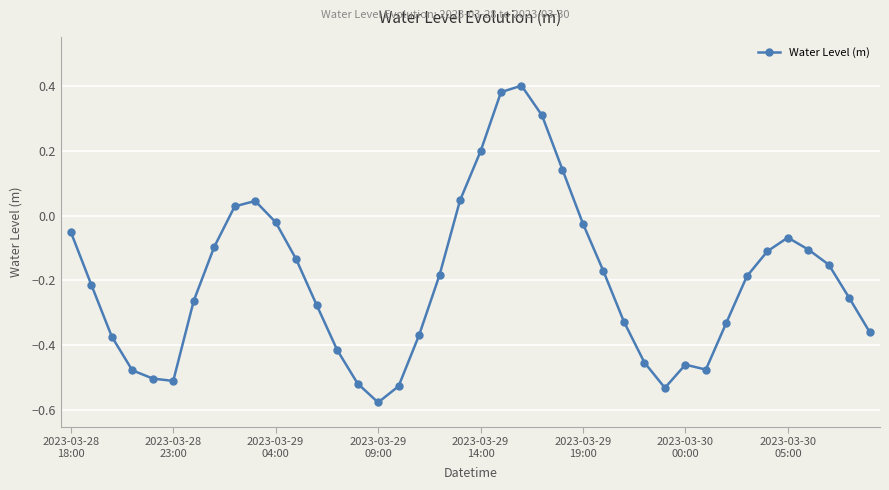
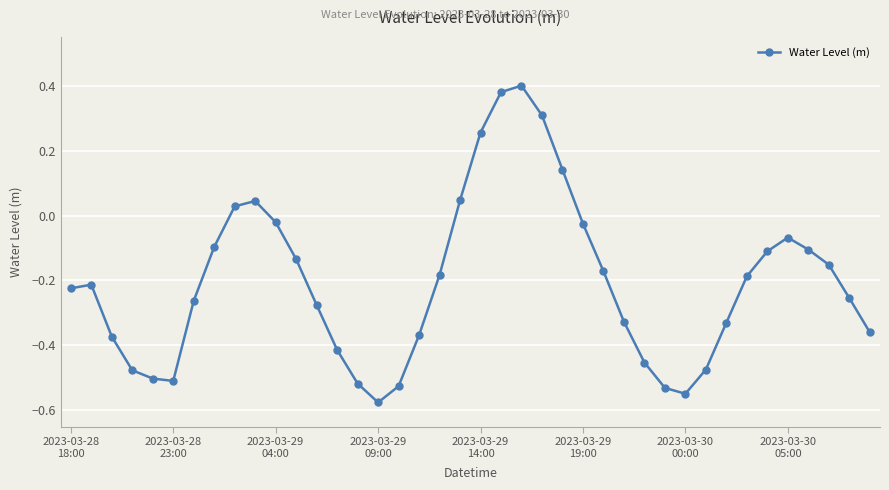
2023-03-28 18:00: -0.05 -> -0.22
2023-03-29 14:00: 0.20 -> 0.26
2023-03-30 00:00: -0.46 -> -0.55
